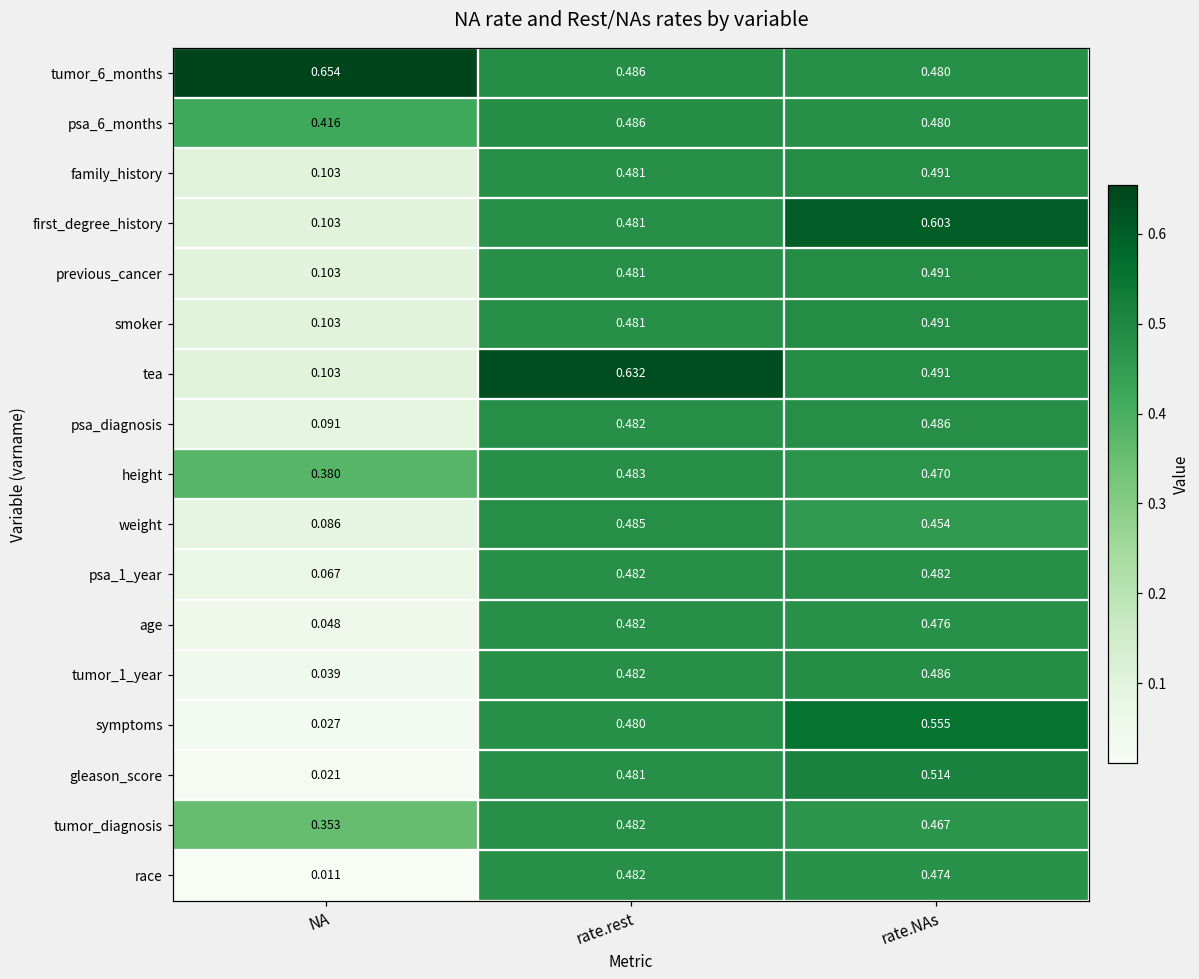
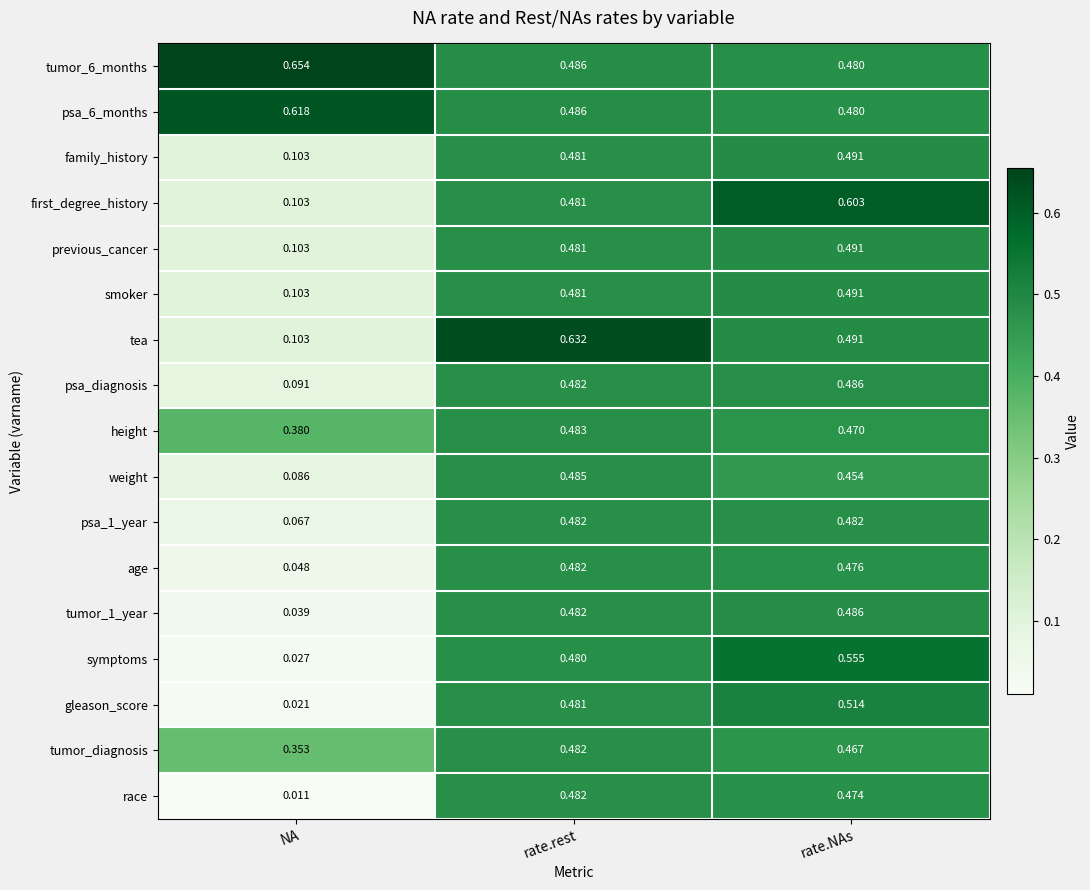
psa_6_months, NA: 0.416 -> 0.618
